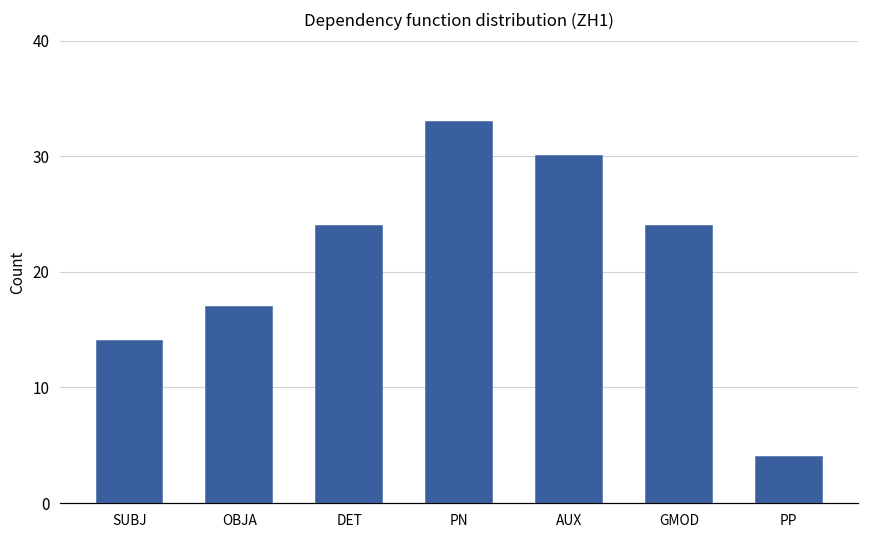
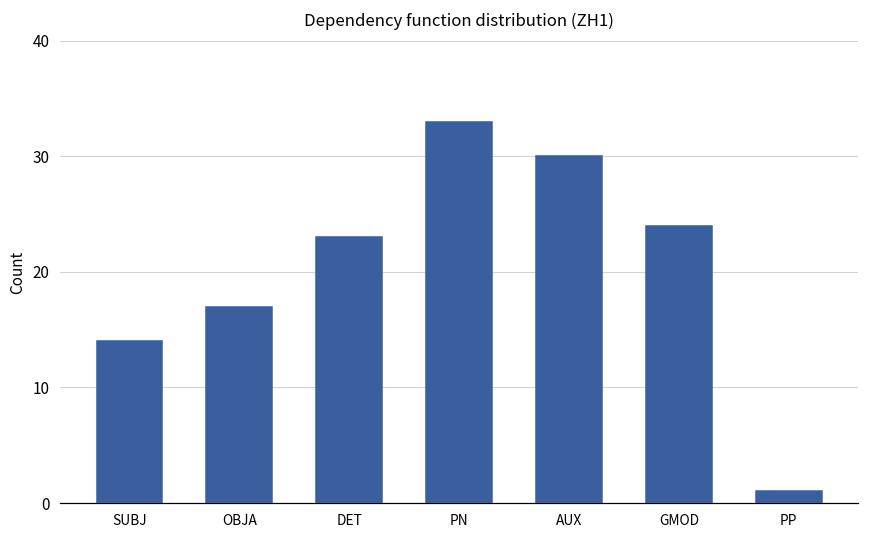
DET: 24 -> 23
PP: 4 -> 1
